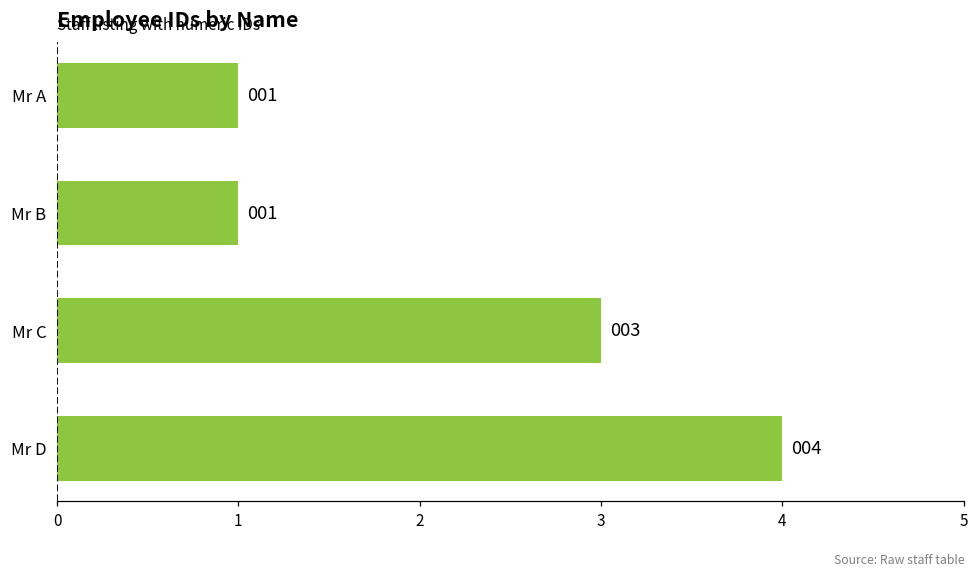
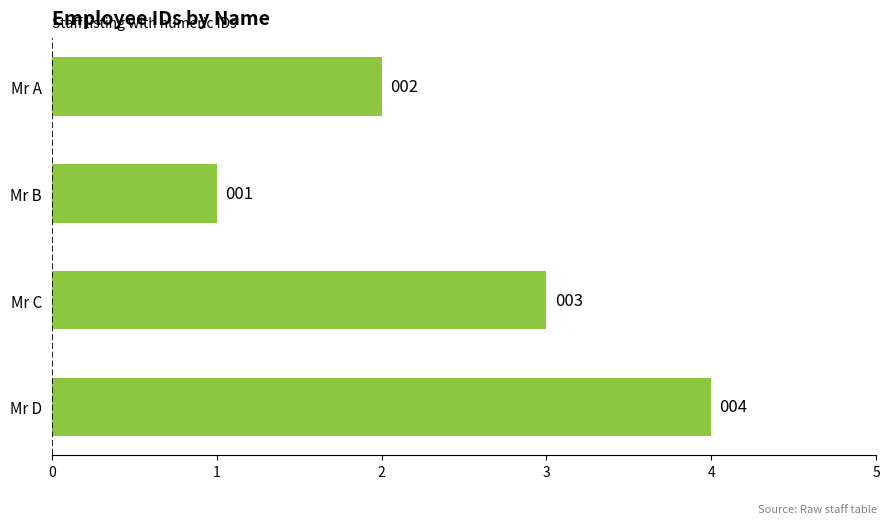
Mr A: 001 -> 002
